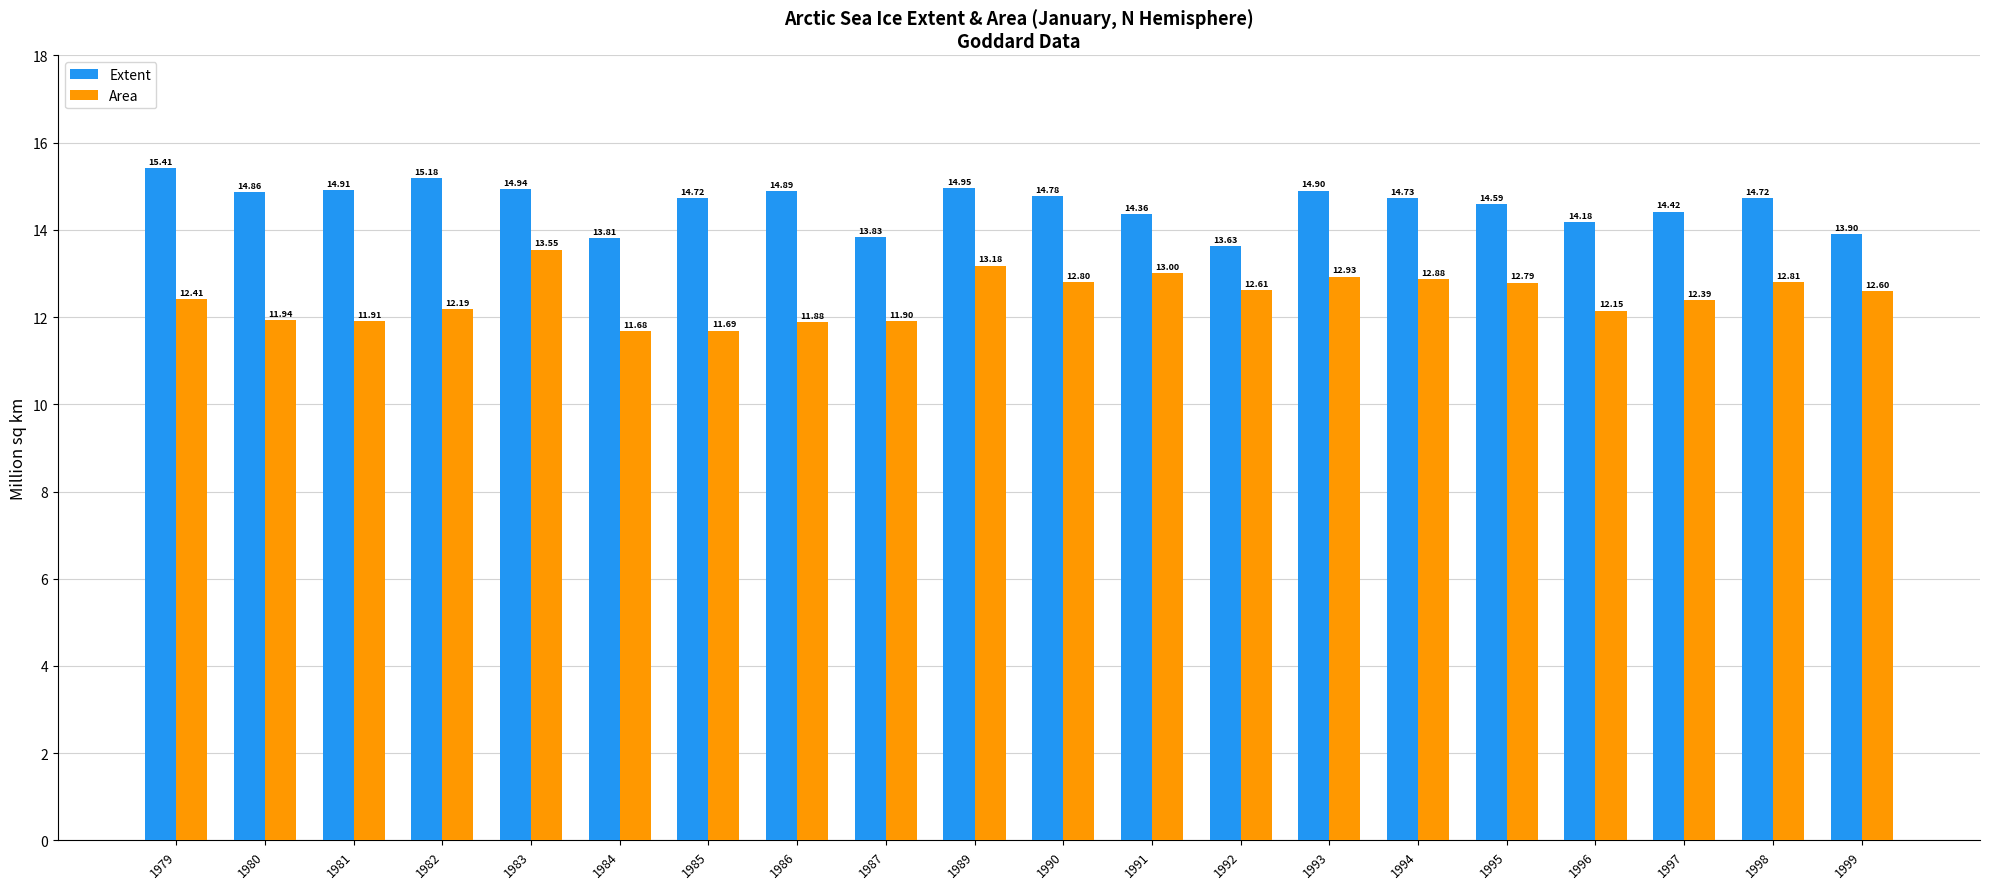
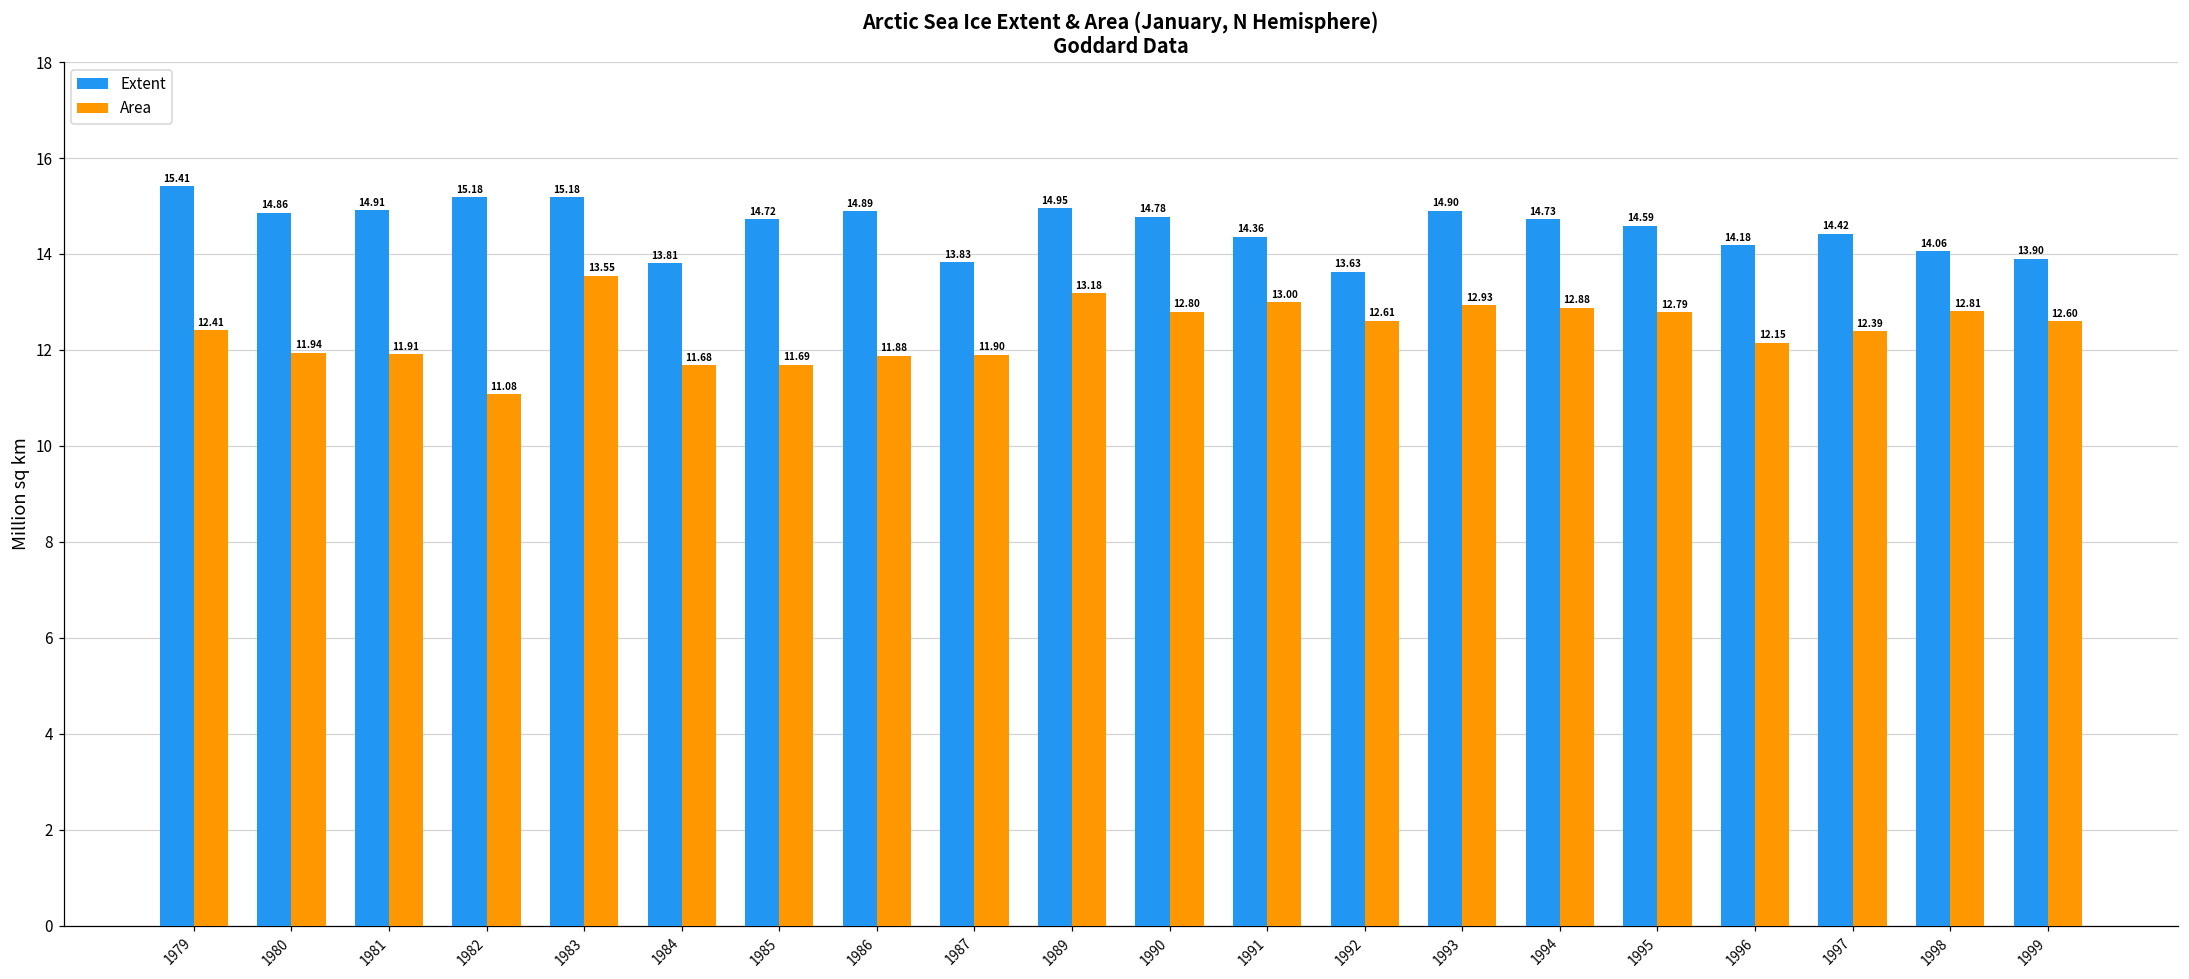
Area, 1982: 12.19 -> 11.08
Extent, 1983: 14.94 -> 15.18
Extent, 1998: 14.72 -> 14.06
